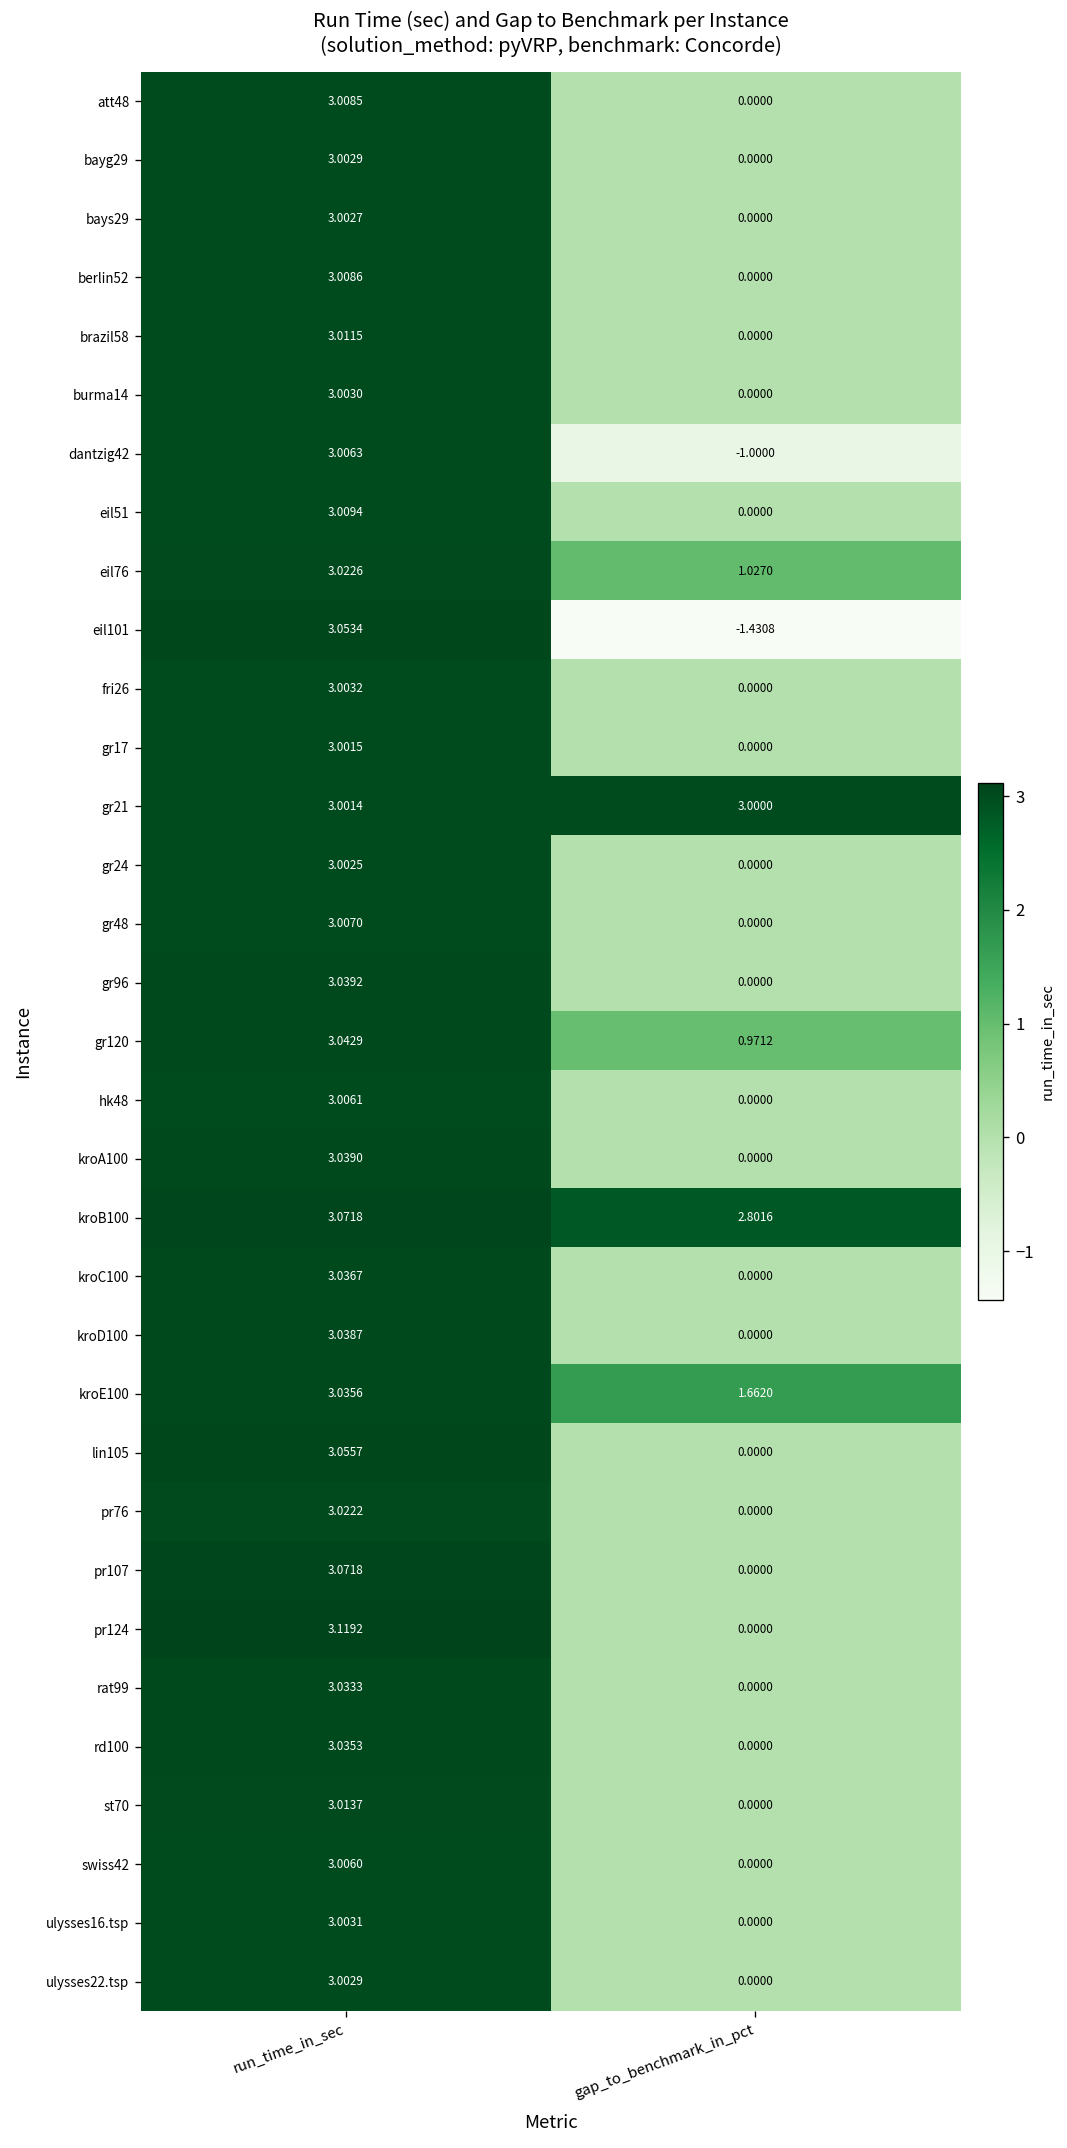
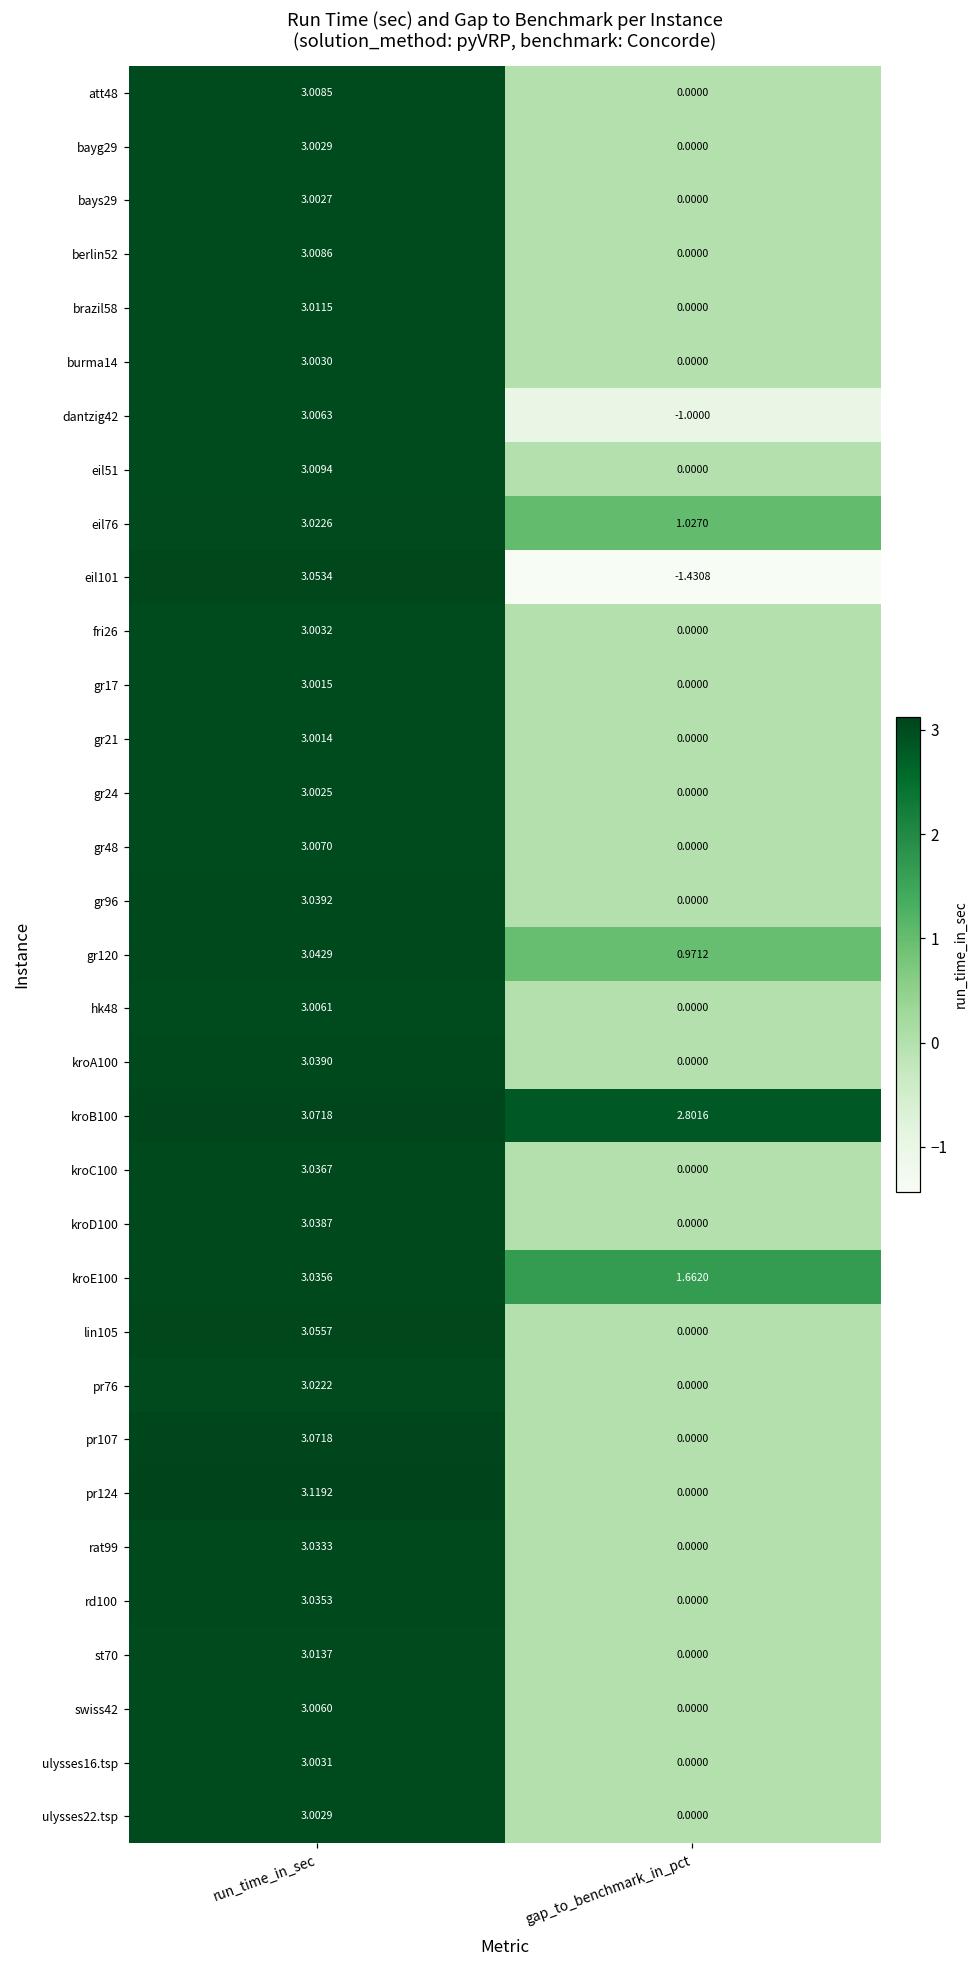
gr21, gap_to_benchmark_in_pct: 3.0000 -> 0.0000
